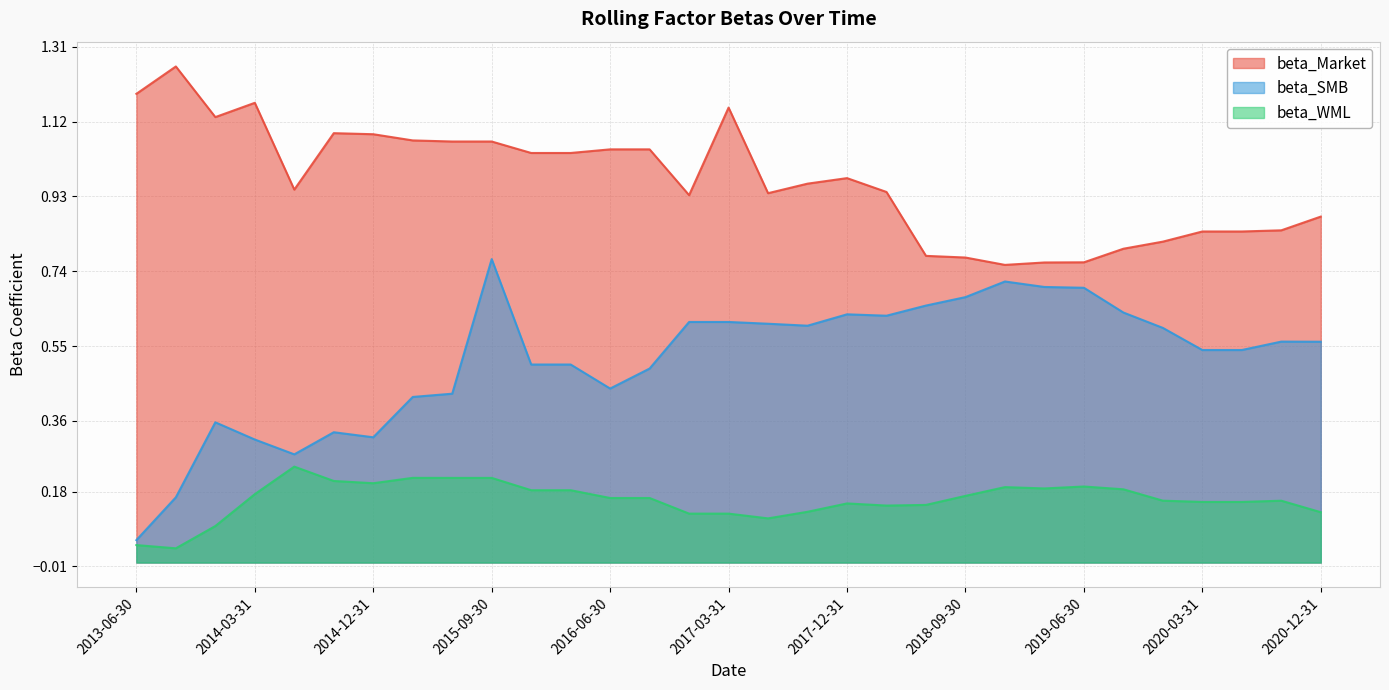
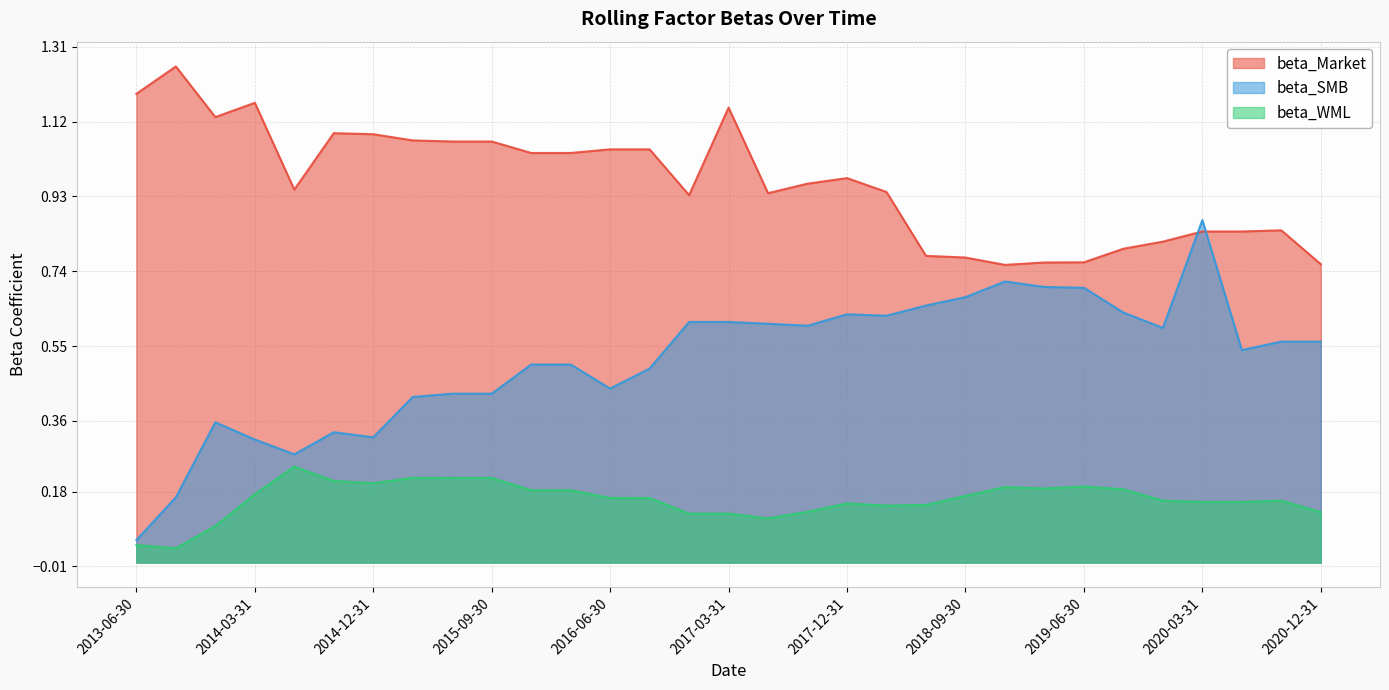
beta_SMB, 2015-09-30: 0.77 -> 0.43
beta_SMB, 2020-03-31: 0.54 -> 0.87
beta_Market, 2020-12-31: 0.88 -> 0.76
